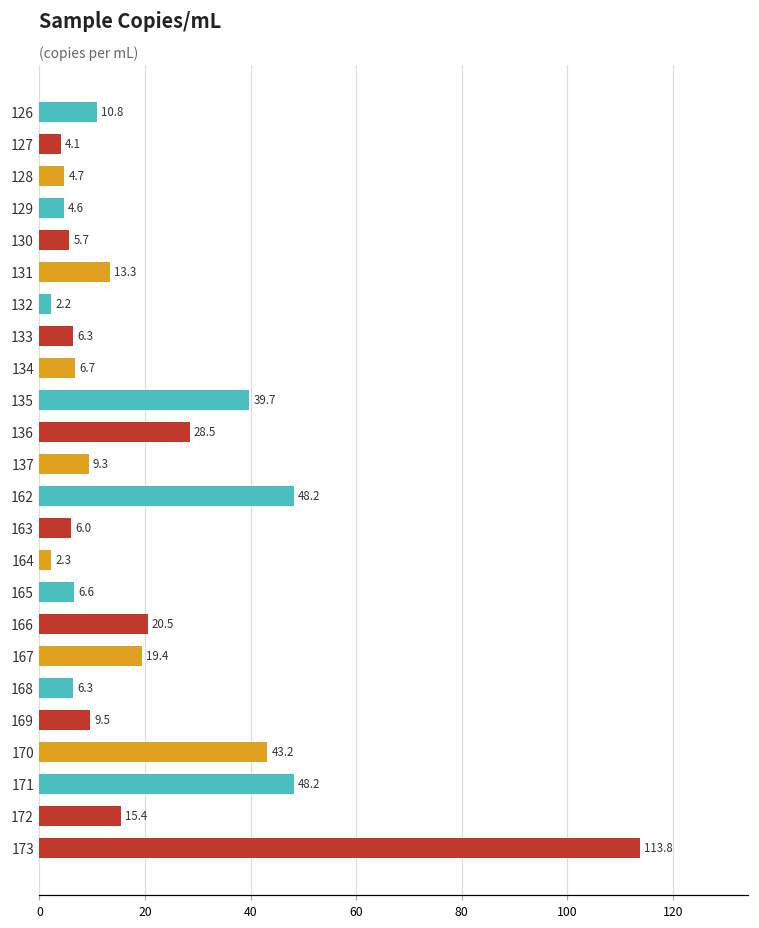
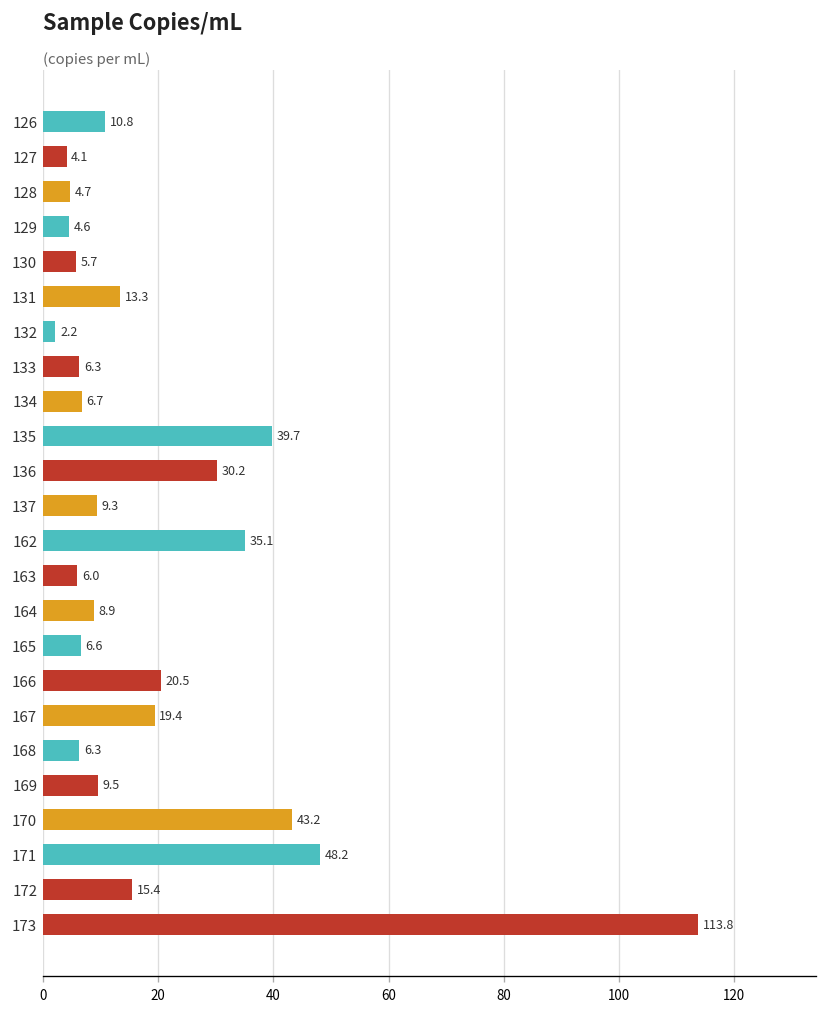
136: 28.5 -> 30.2
162: 48.2 -> 35.1
164: 2.3 -> 8.9
